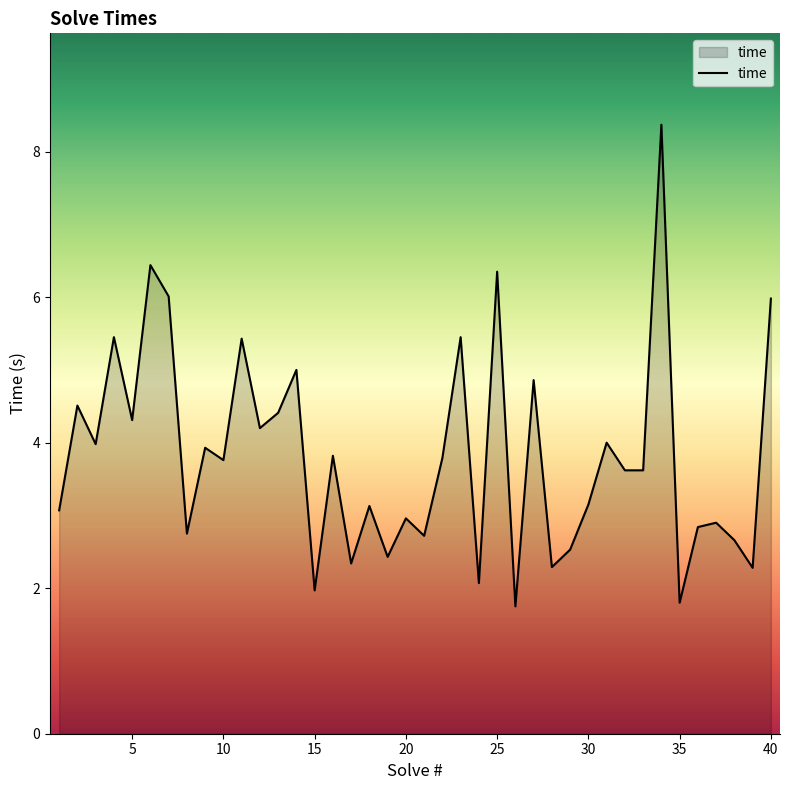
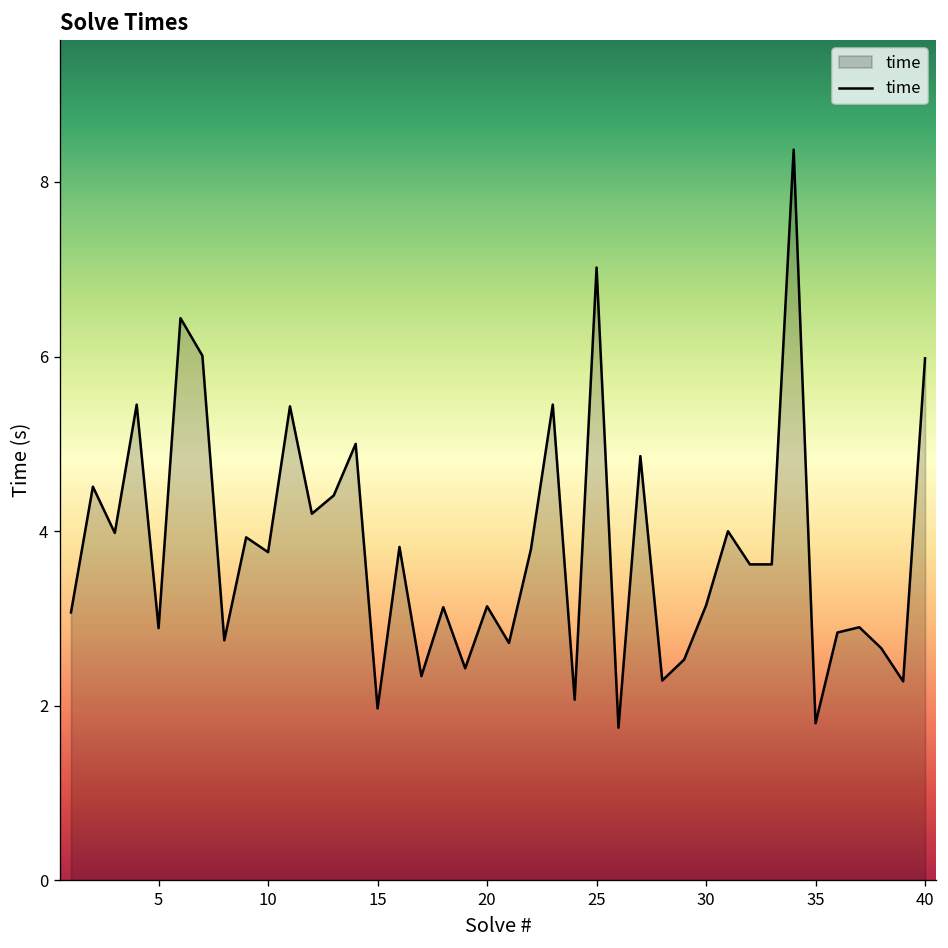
5: 4.3 -> 2.9
20: 3.0 -> 3.1
25: 6.4 -> 7.0
